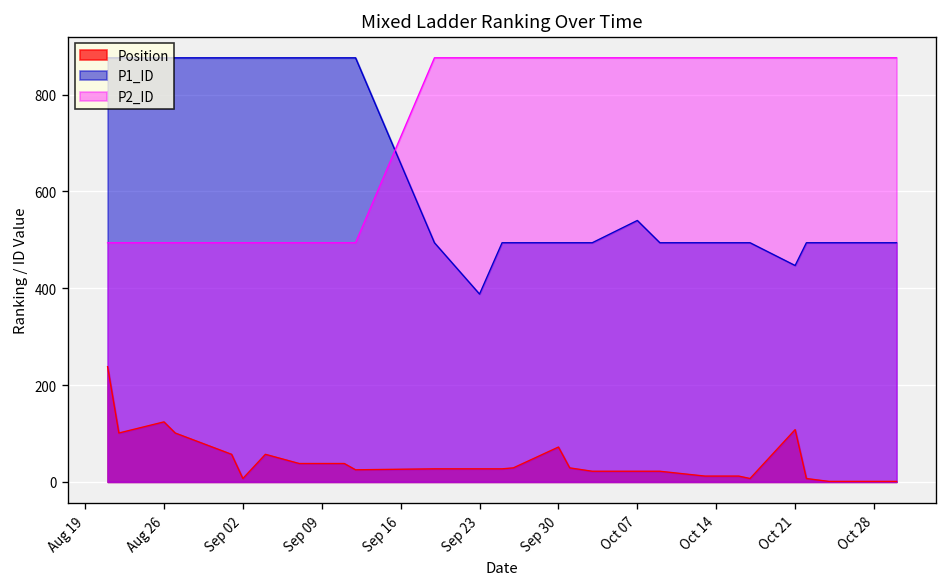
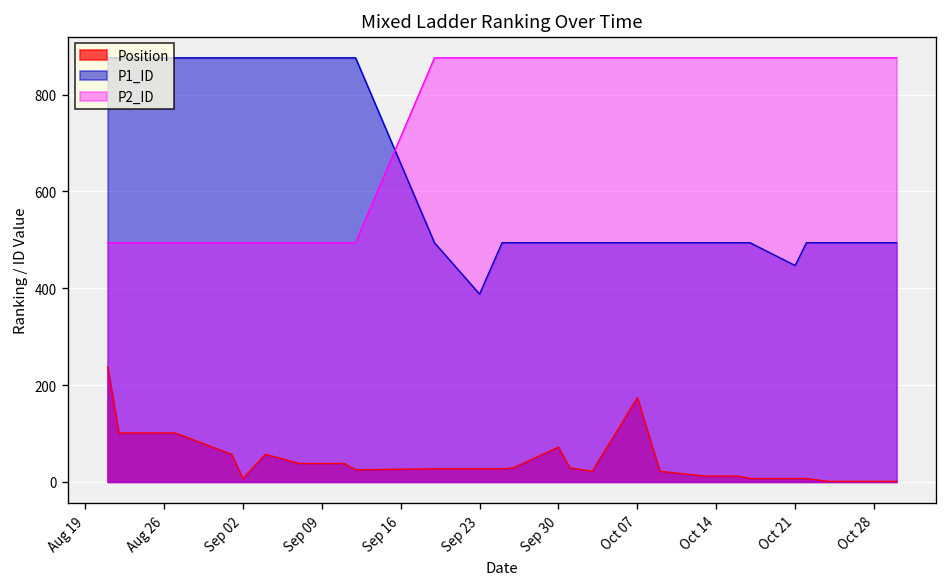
Position, Aug 26: 120 -> 100
Position, Oct 07: 20 -> 170
P1_ID, Oct 07: 540 -> 490
Position, Oct 21: 110 -> 10
